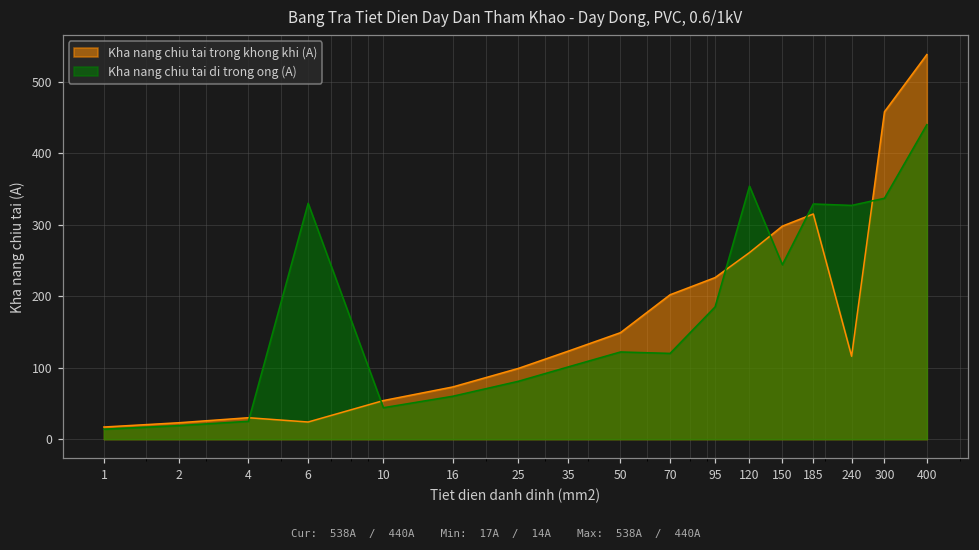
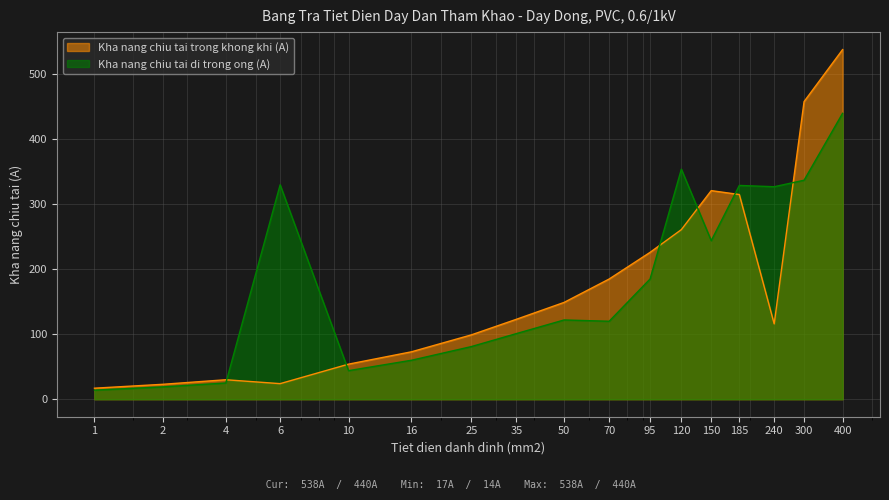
Kha nang chiu tai trong khong khi (A), 70: 200 -> 190
Kha nang chiu tai trong khong khi (A), 150: 300 -> 320
